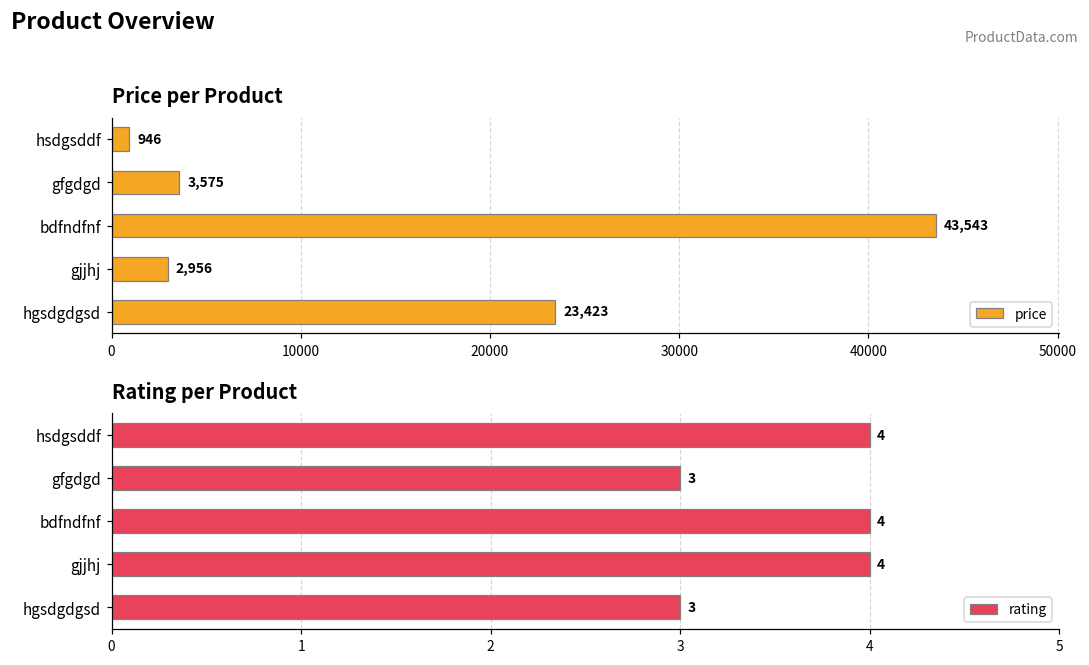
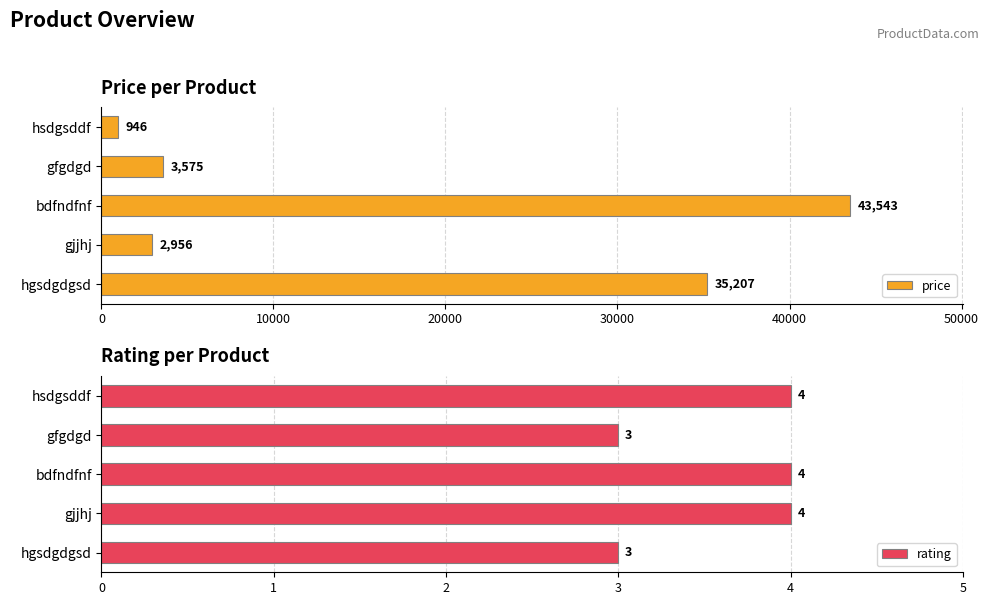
Price per Product, hgsdgdgsd: 23,423 -> 35,207
